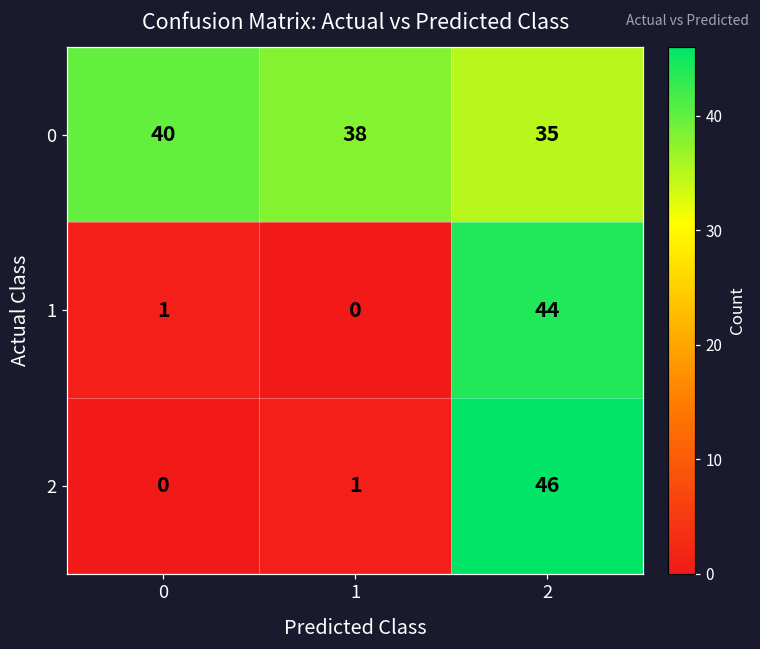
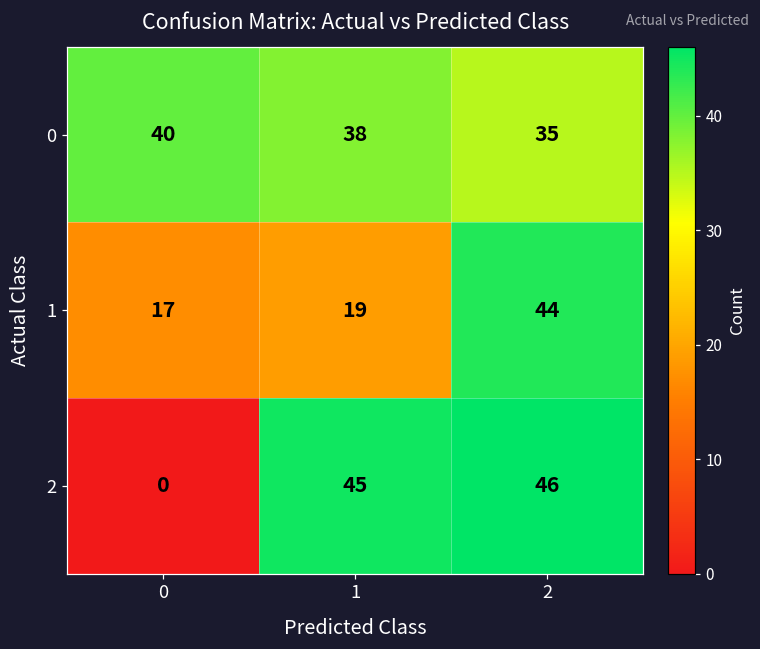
1, 0: 1 -> 17
1, 1: 0 -> 19
2, 1: 1 -> 45
